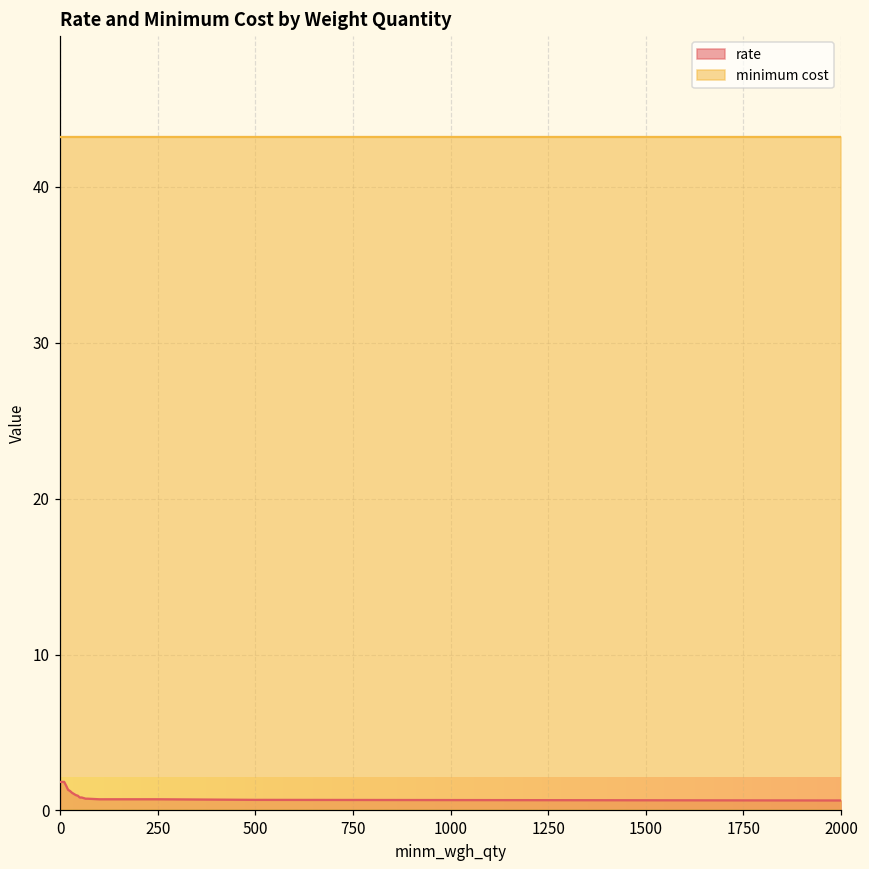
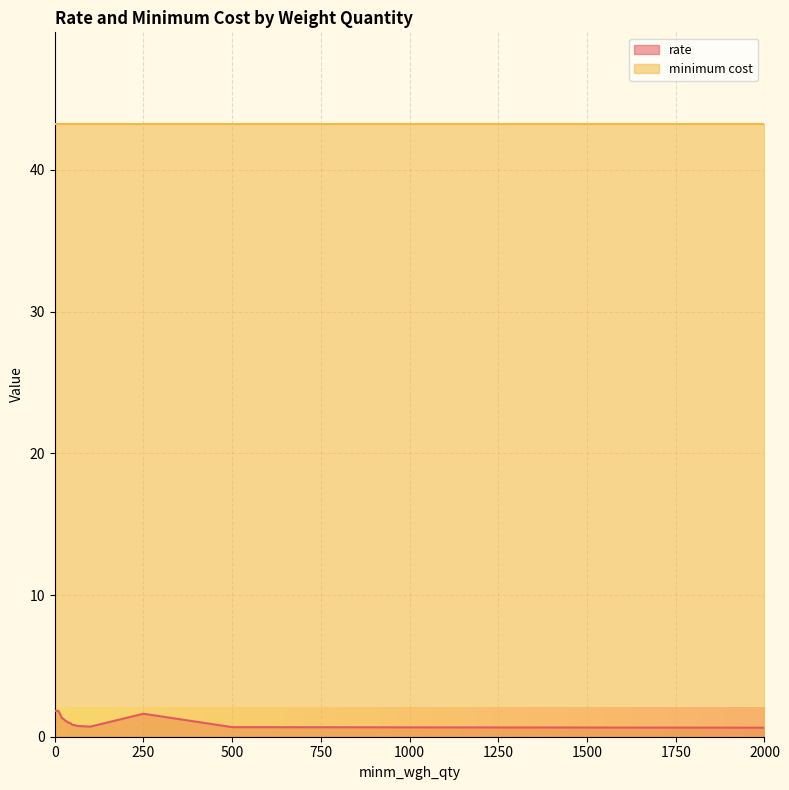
rate, 250: 0.7 -> 1.6
